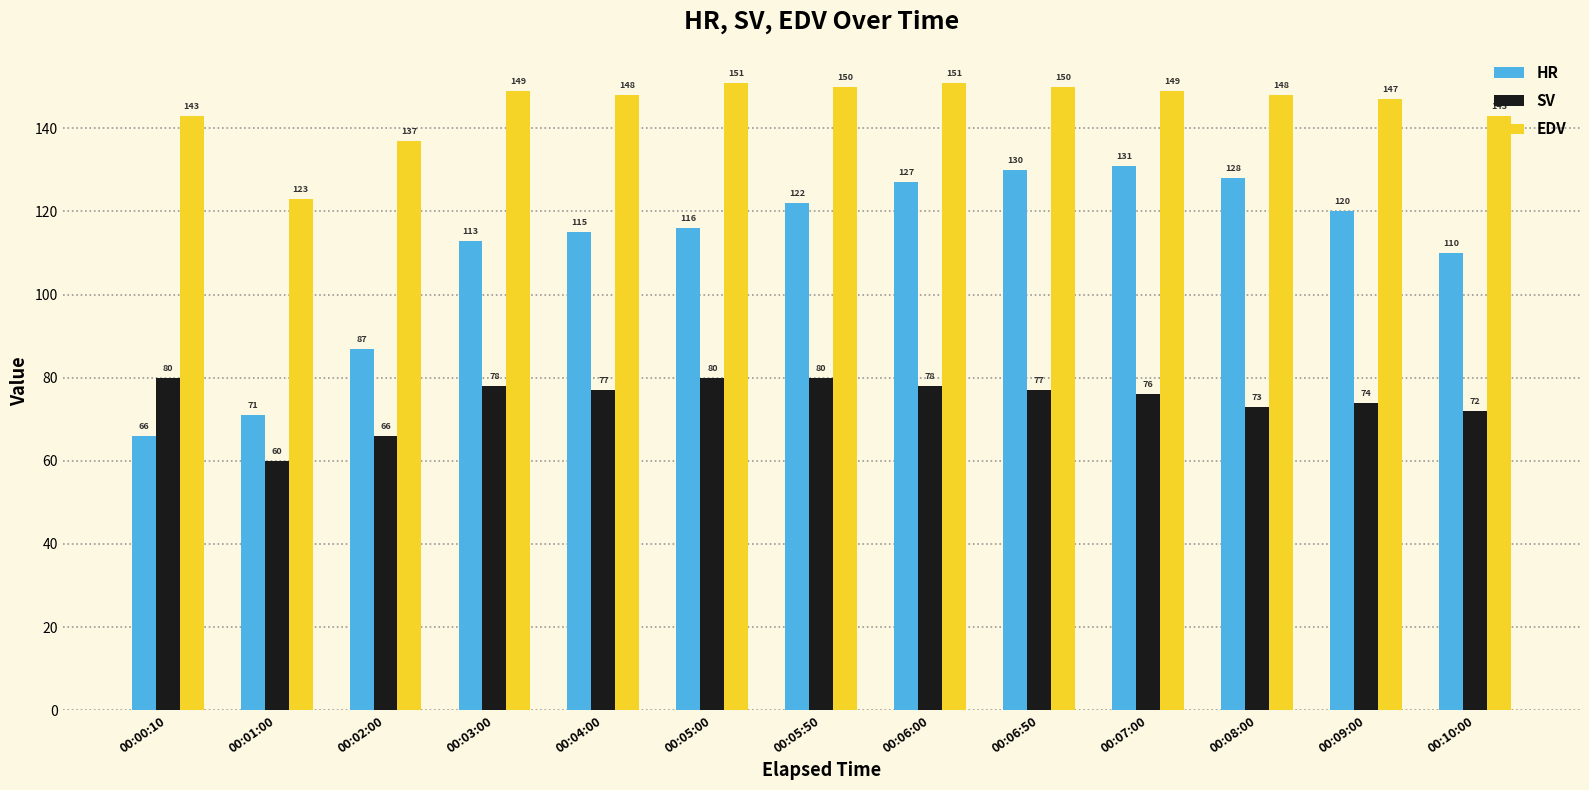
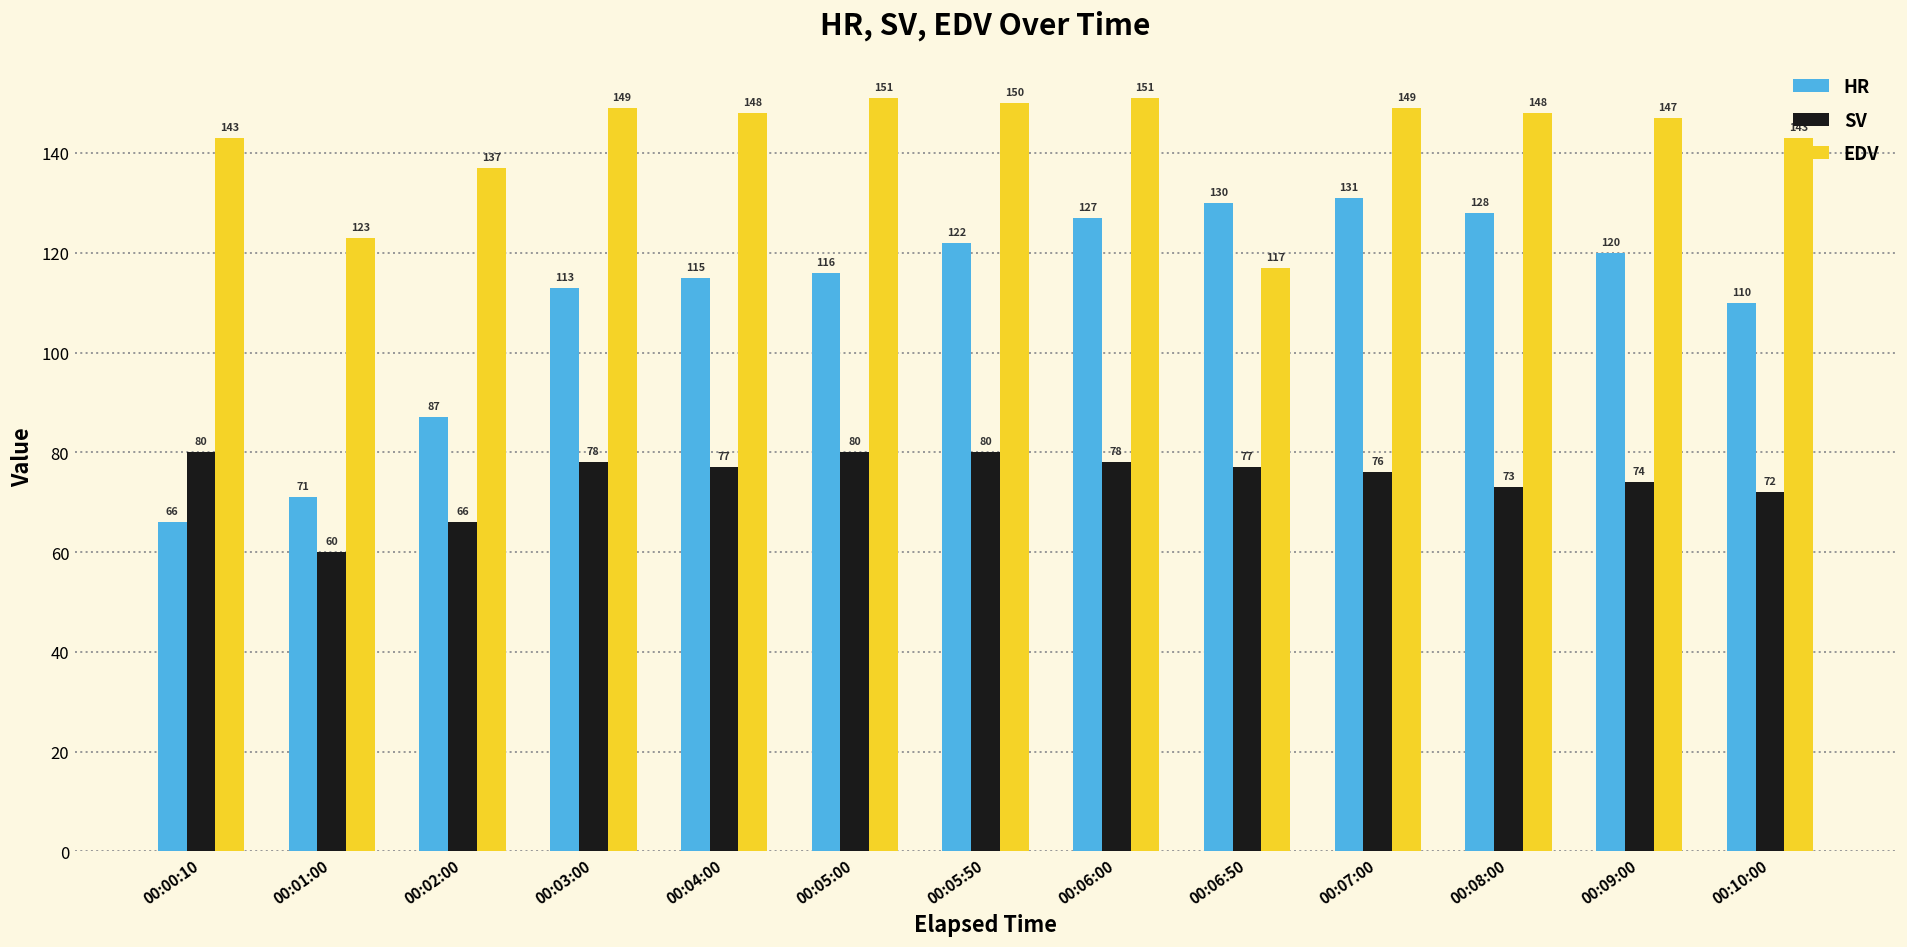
EDV, 00:06:50: 150 -> 117
